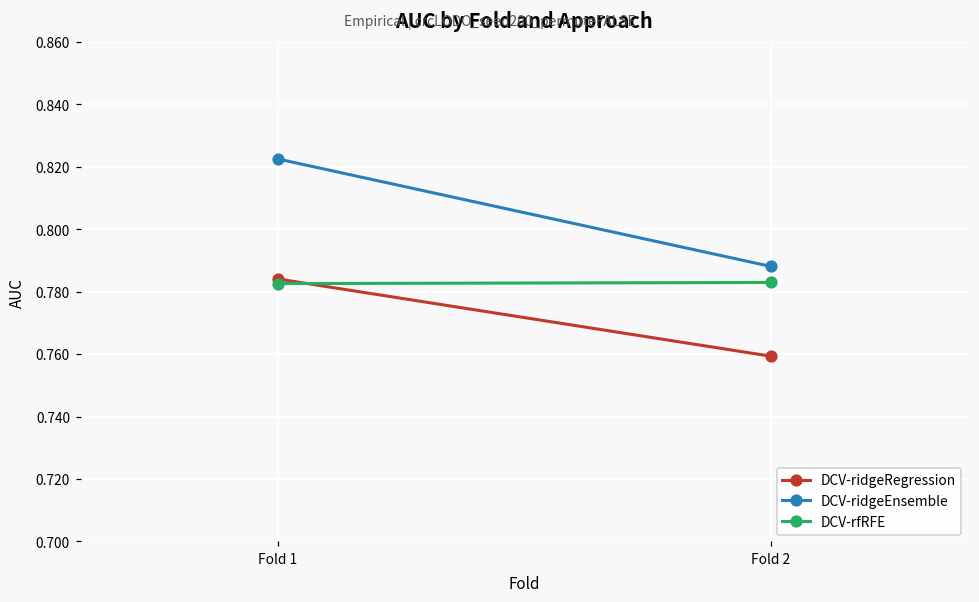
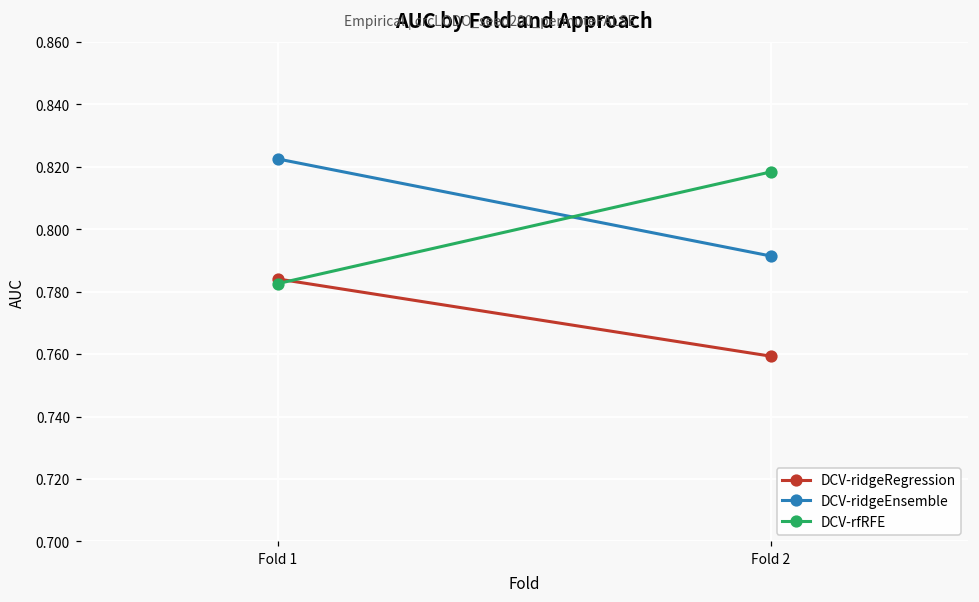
DCV-ridgeEnsemble, Fold 2: 0.788 -> 0.791
DCV-rfRFE, Fold 2: 0.783 -> 0.818
